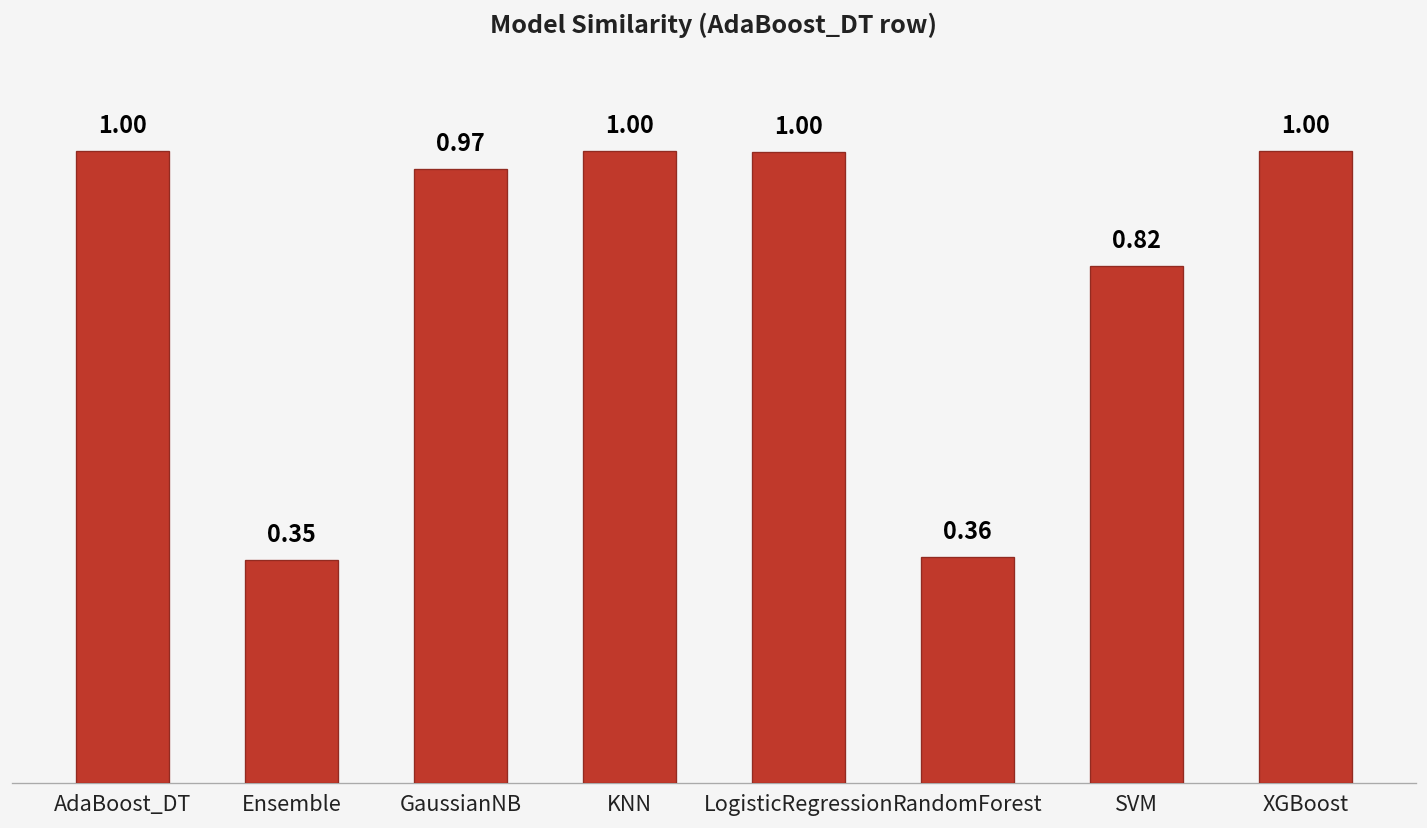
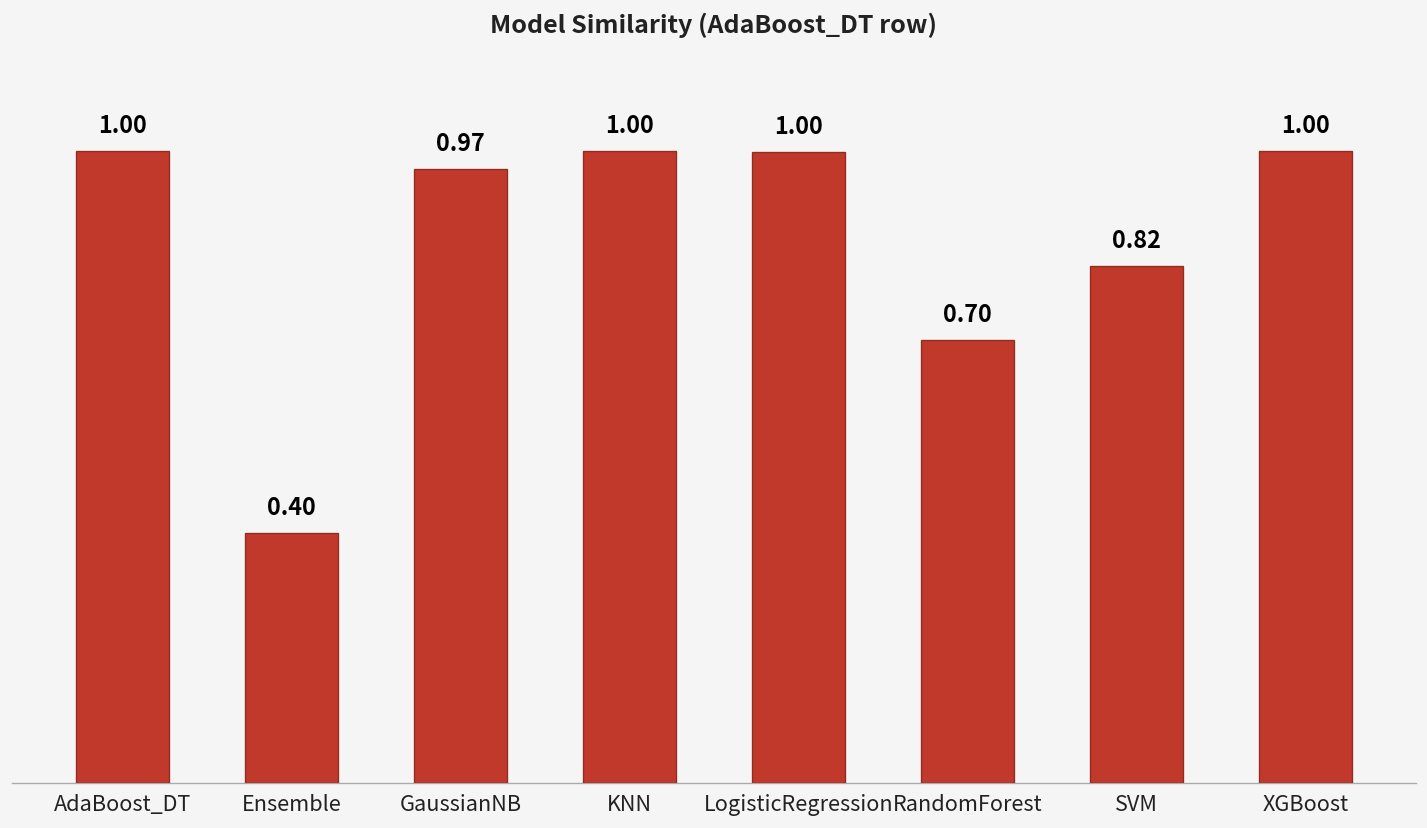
Ensemble: 0.35 -> 0.40
RandomForest: 0.36 -> 0.70
